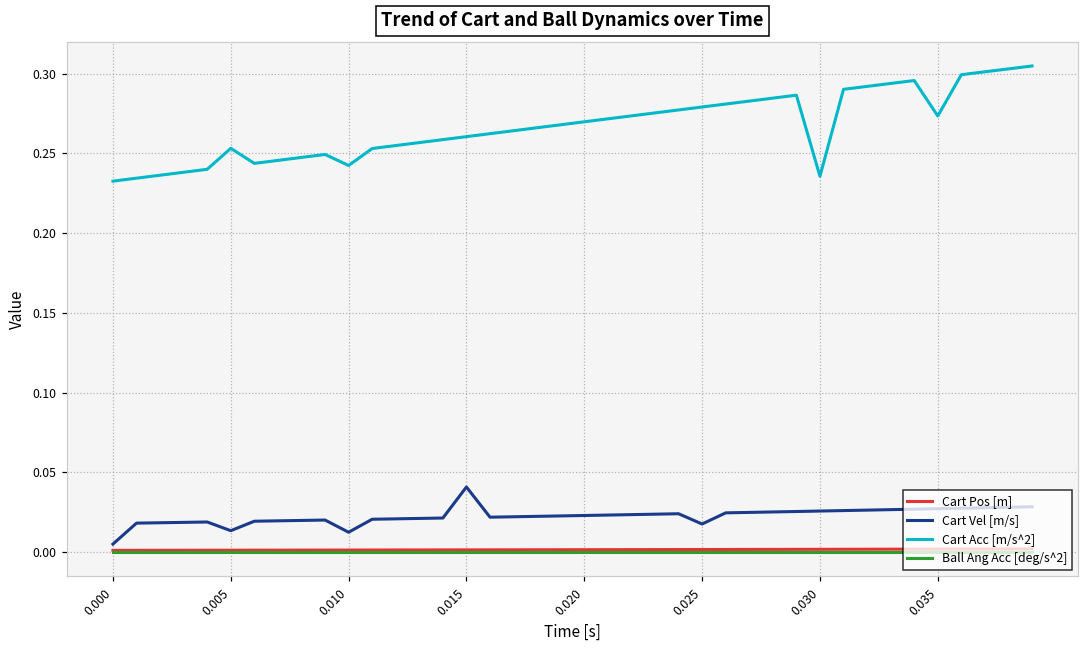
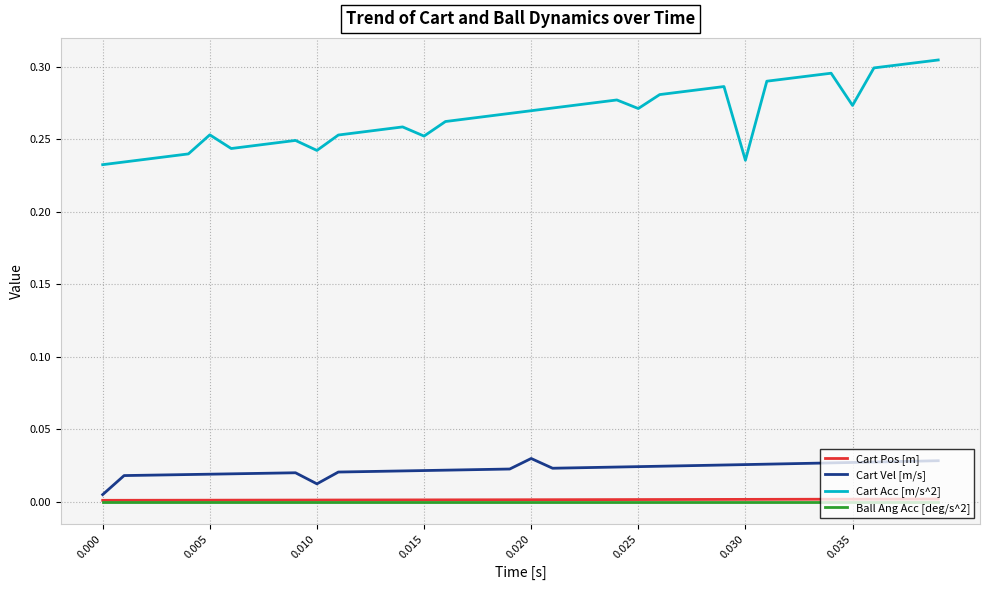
Cart Vel [m/s], 0.005: 0.013 -> 0.019
Cart Vel [m/s], 0.015: 0.041 -> 0.022
Cart Acc [m/s^2], 0.015: 0.260 -> 0.252
Cart Vel [m/s], 0.020: 0.023 -> 0.030
Cart Vel [m/s], 0.025: 0.018 -> 0.024
Cart Acc [m/s^2], 0.025: 0.279 -> 0.271
